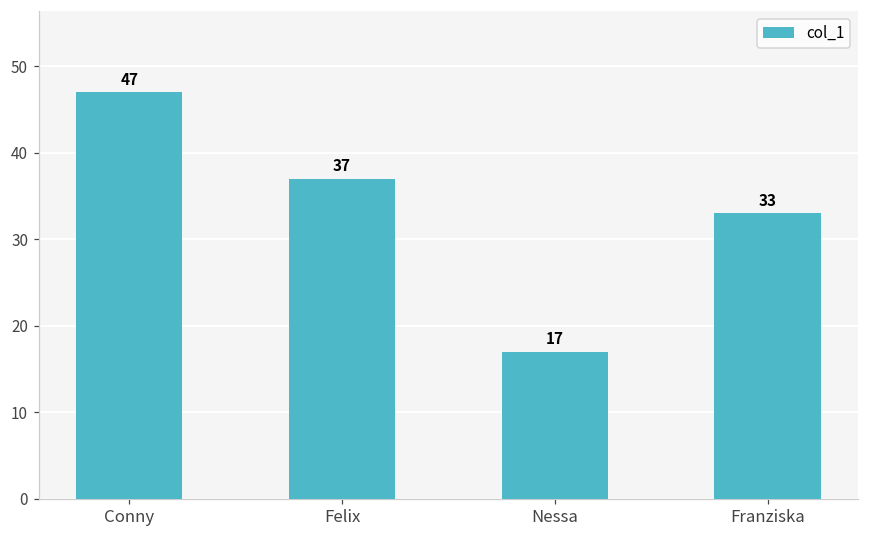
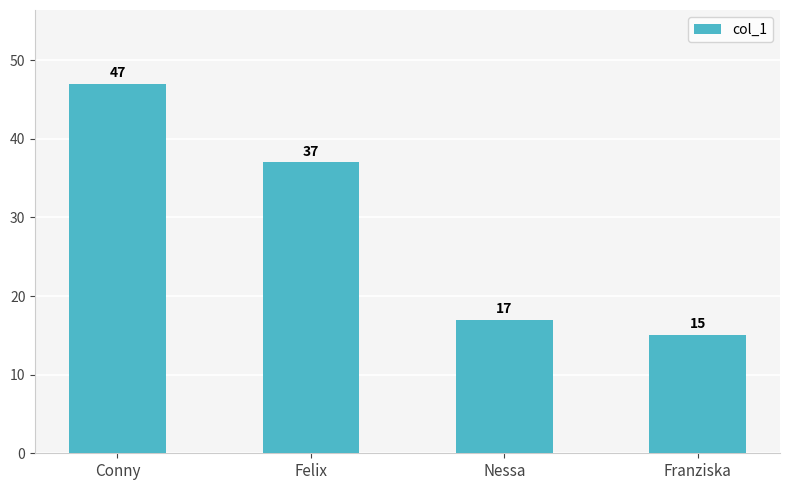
Franziska: 33 -> 15
